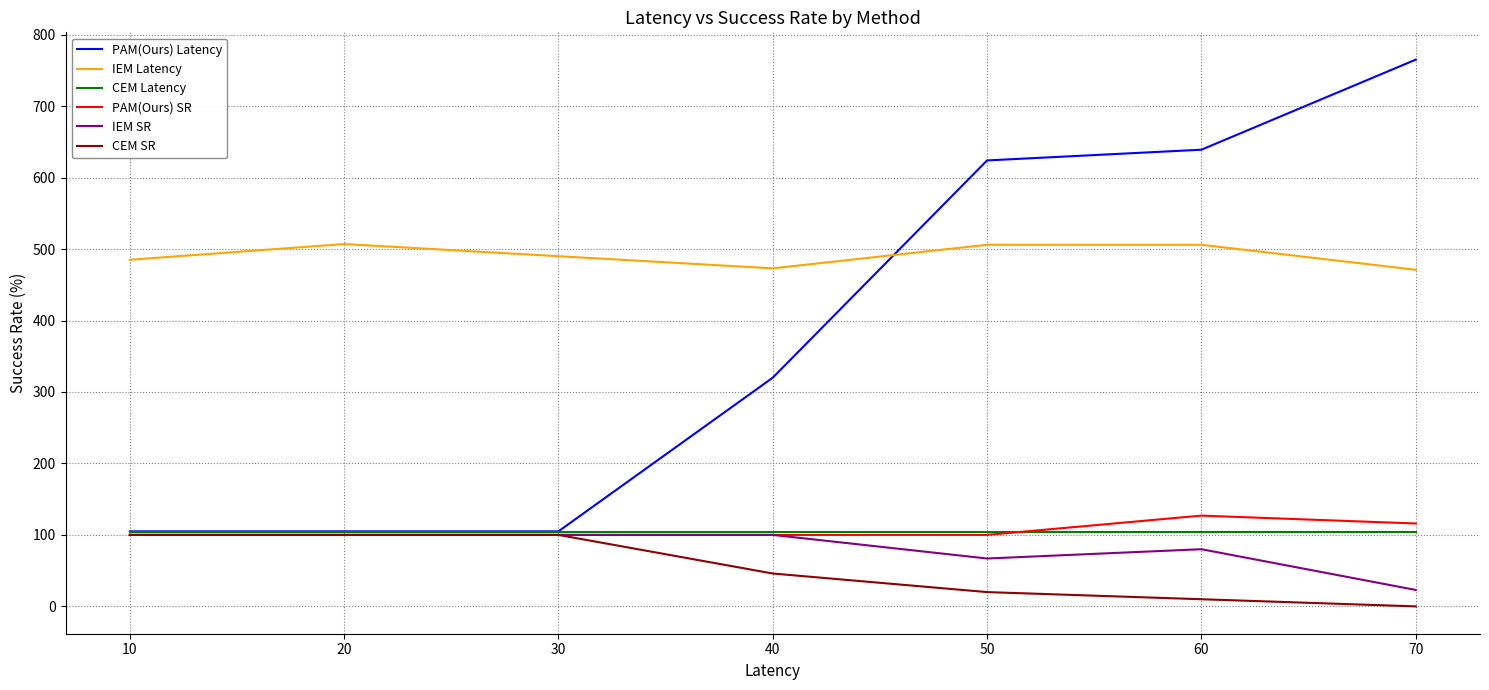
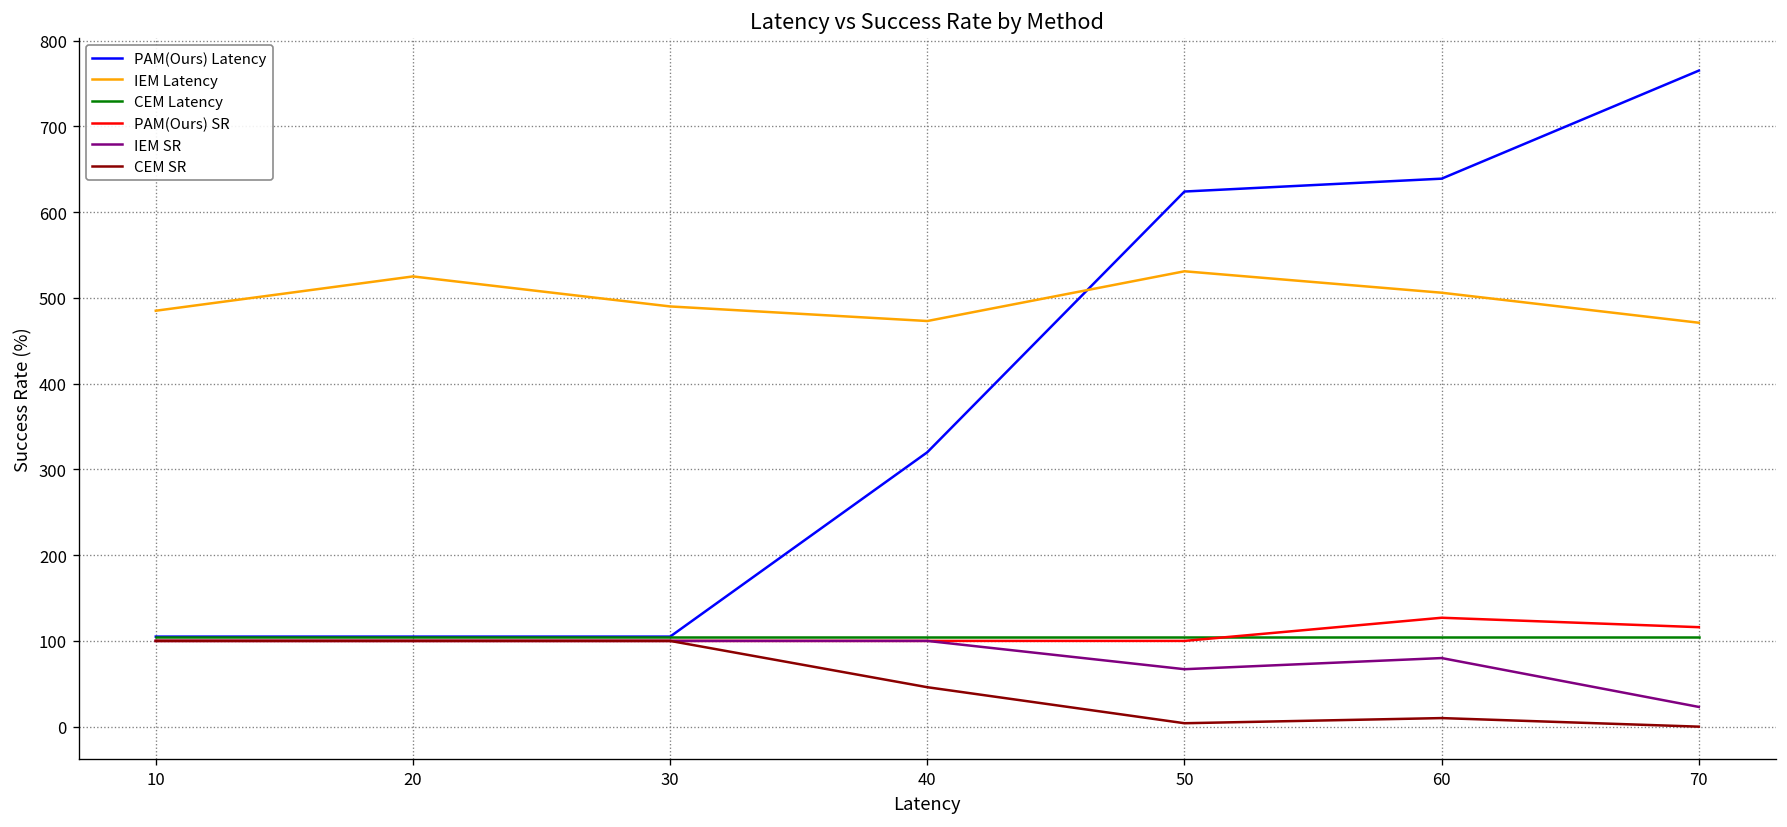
IEM Latency, 20: 510 -> 530
IEM Latency, 50: 510 -> 530
CEM SR, 50: 20 -> 0
